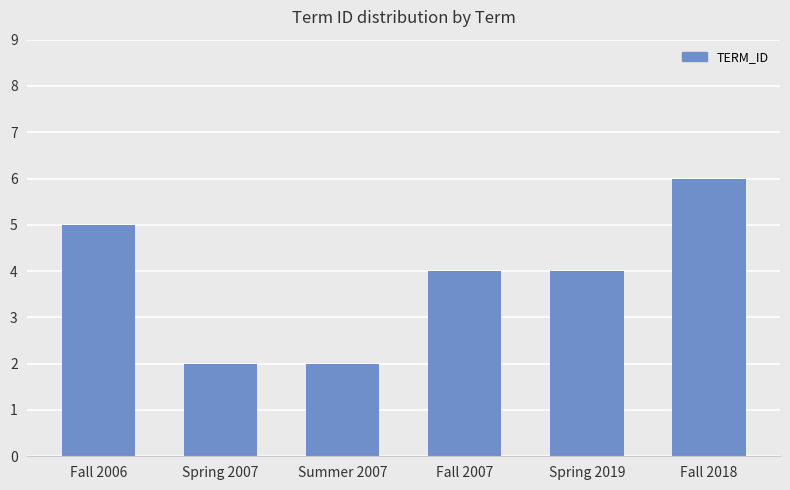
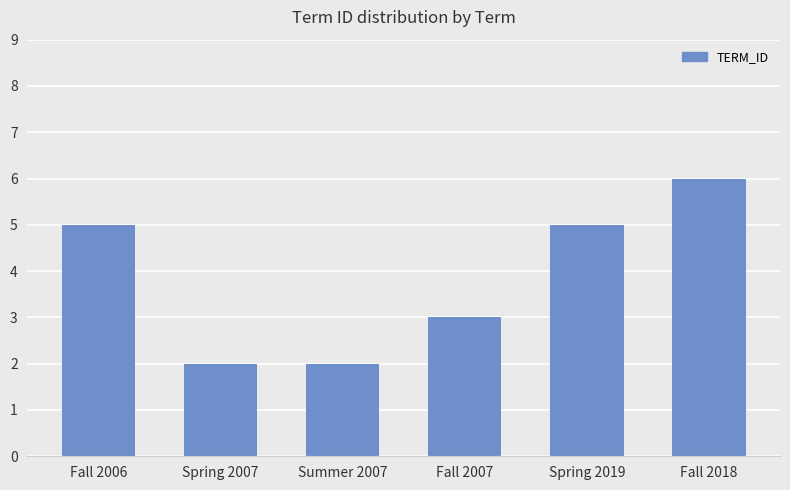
Fall 2007: 4 -> 3
Spring 2019: 4 -> 5
